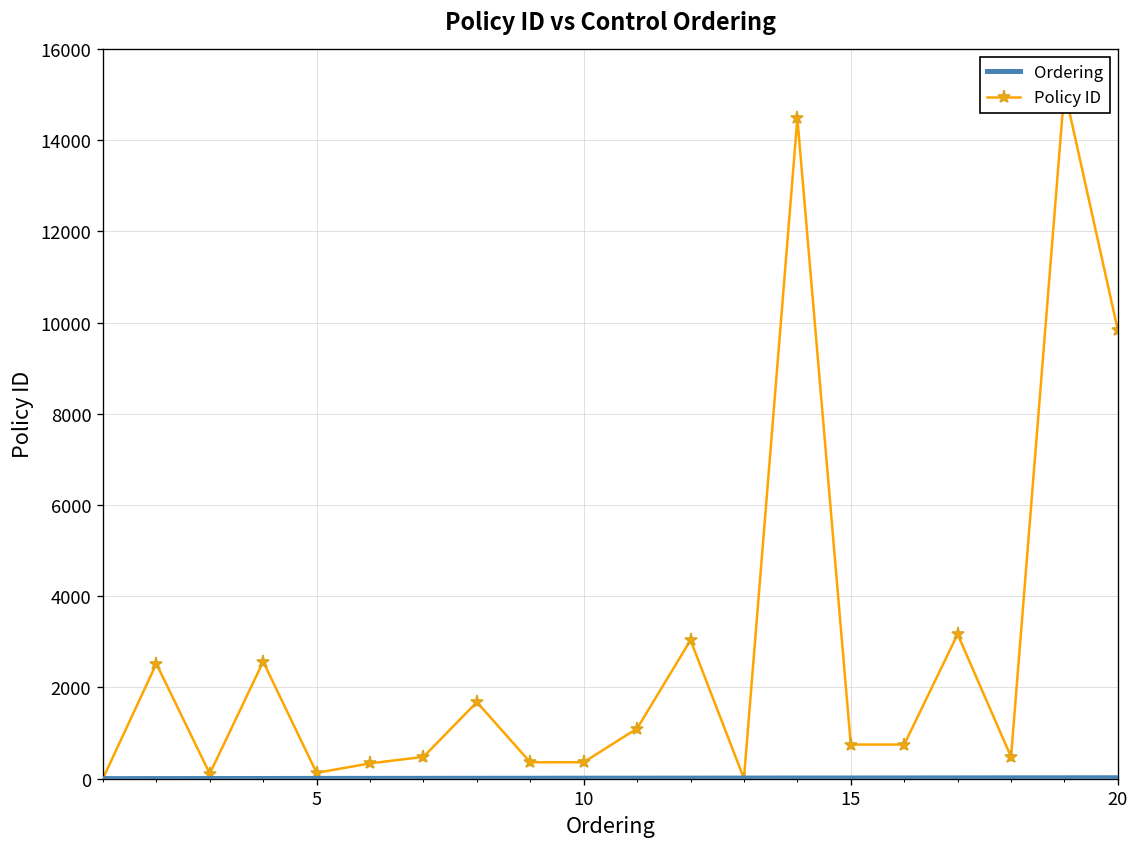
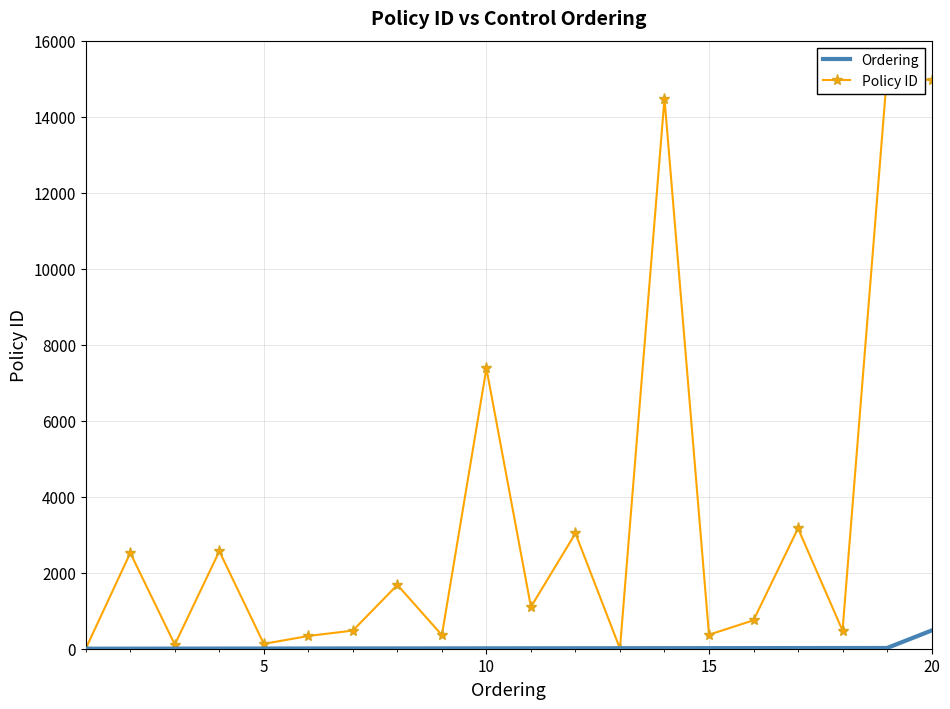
Policy ID, 10: 400 -> 7400
Policy ID, 15: 700 -> 400
Ordering, 20: 0 -> 500
Policy ID, 20: 9800 -> 15000
